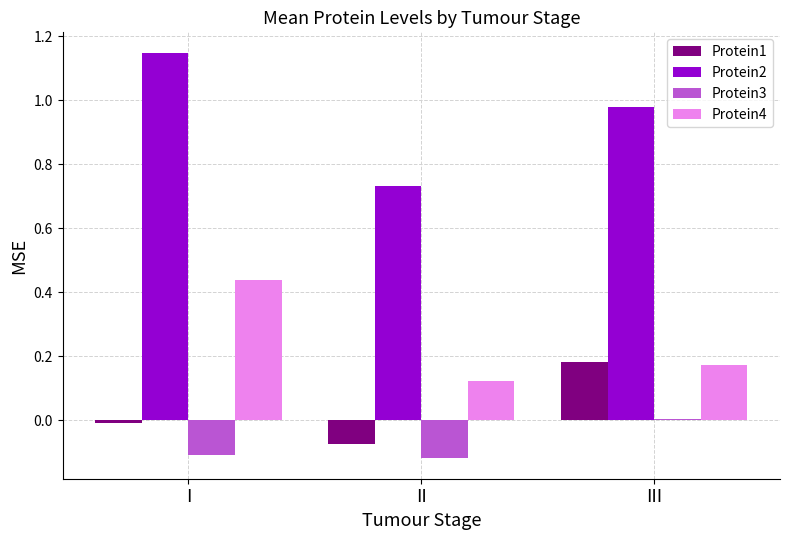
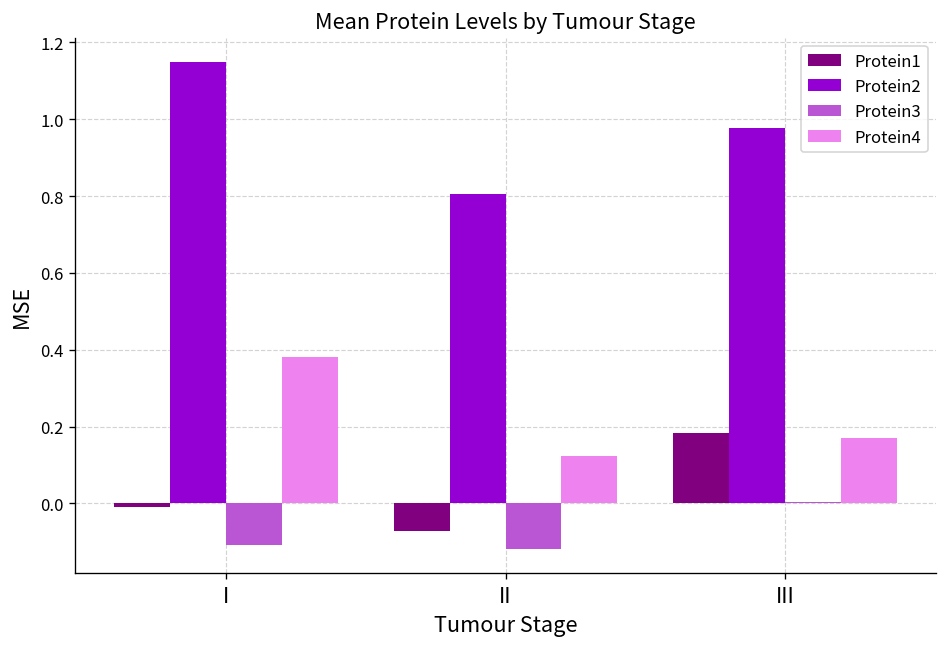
Protein4, I: 0.44 -> 0.38
Protein2, II: 0.73 -> 0.81
